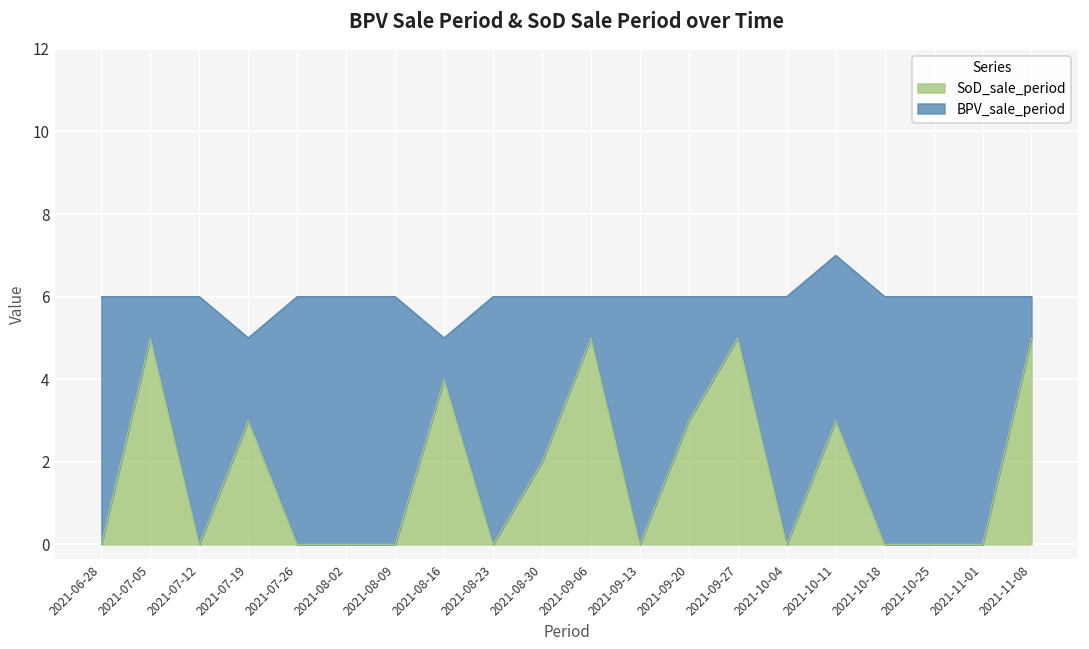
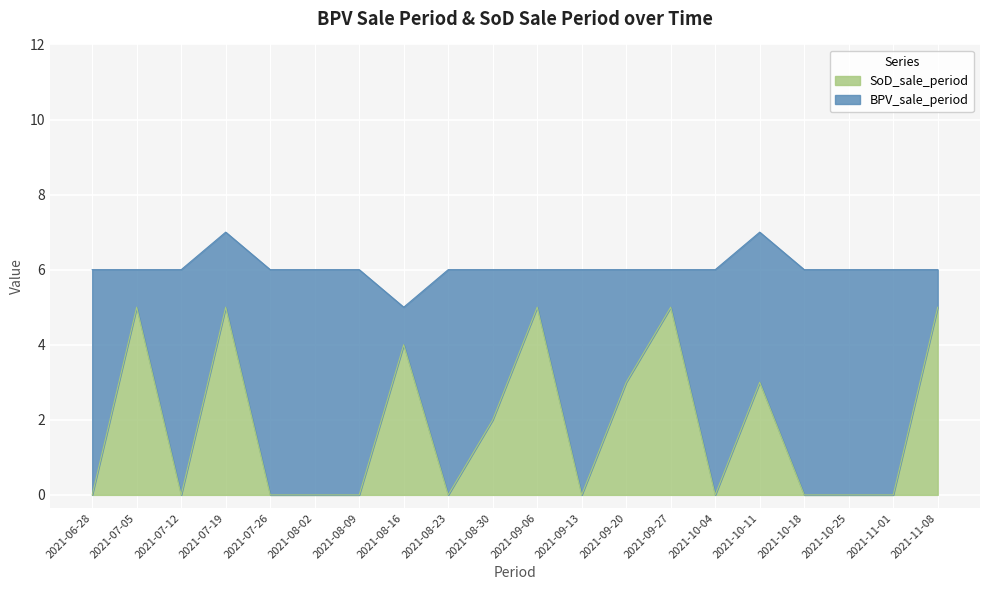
SoD_sale_period, 2021-07-19: 3 -> 5
